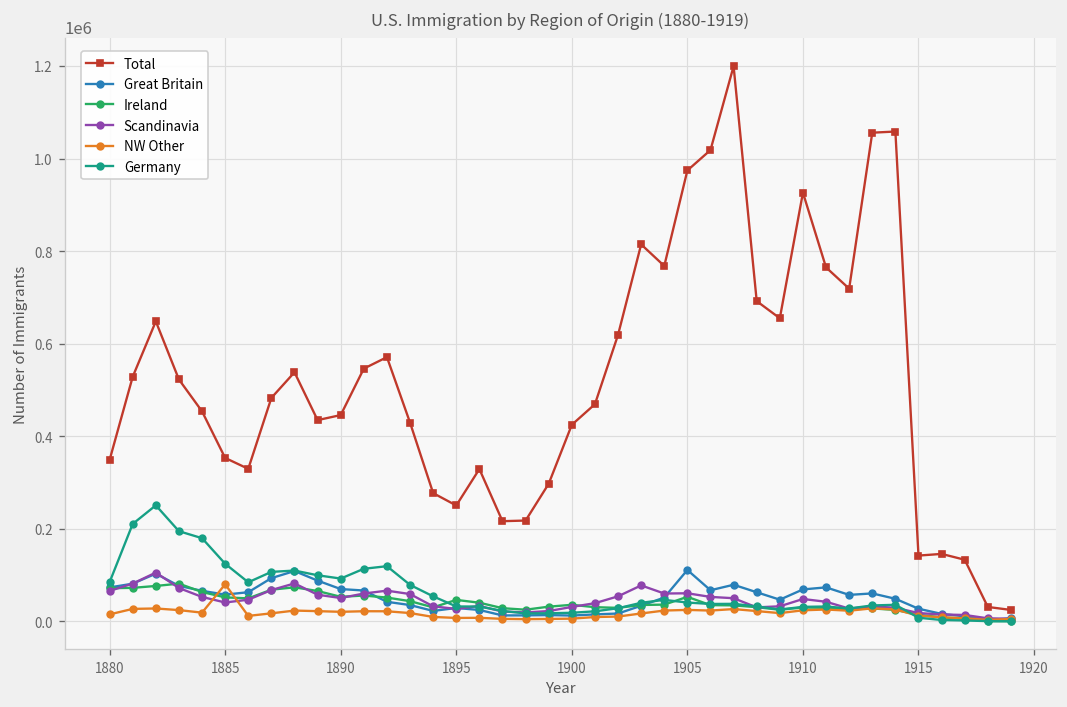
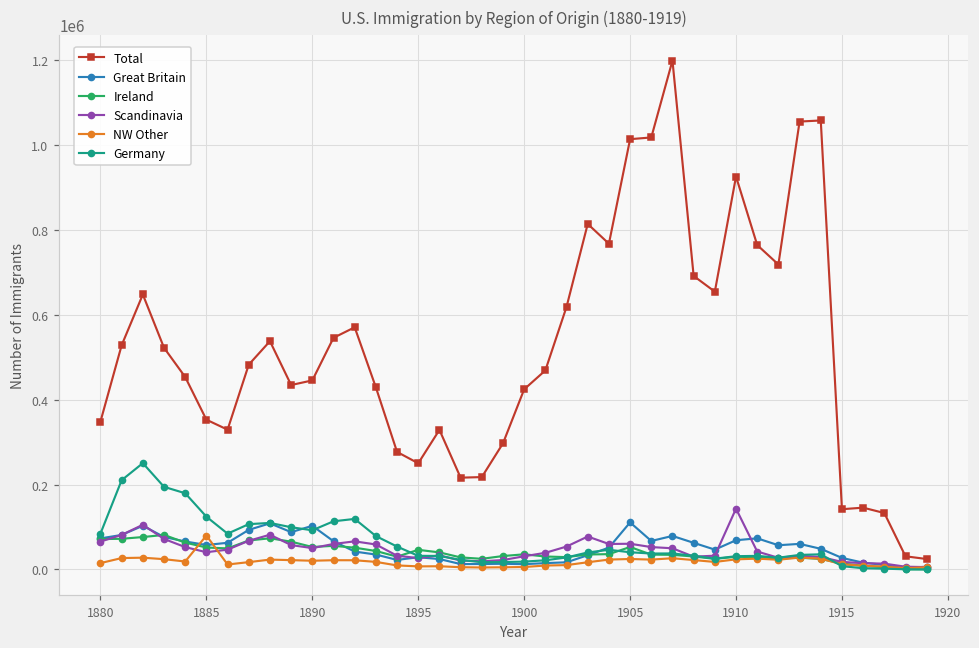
Great Britain, 1890: 70000 -> 100000
Total, 1905: 970000 -> 1010000
Scandinavia, 1910: 50000 -> 140000
